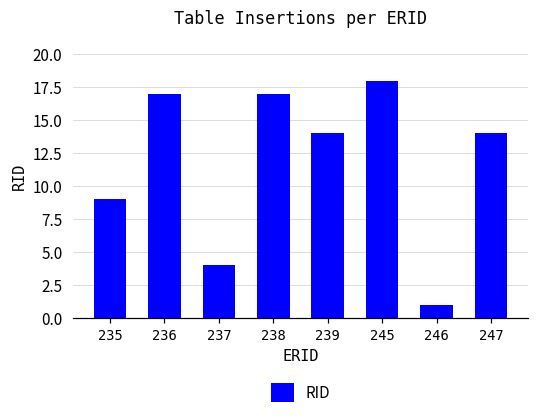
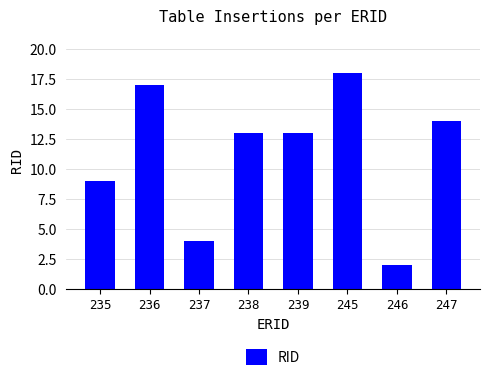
238: 17 -> 13
239: 14 -> 13
246: 1 -> 2
